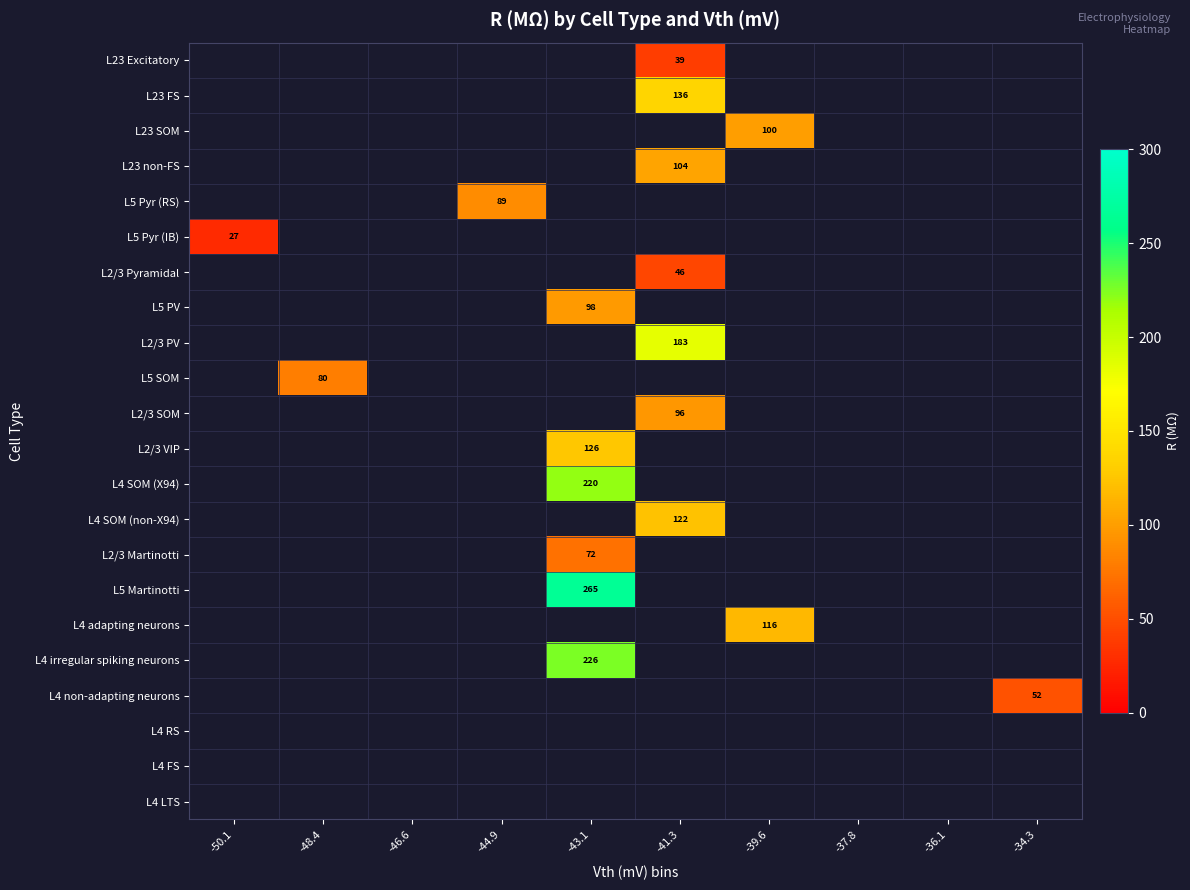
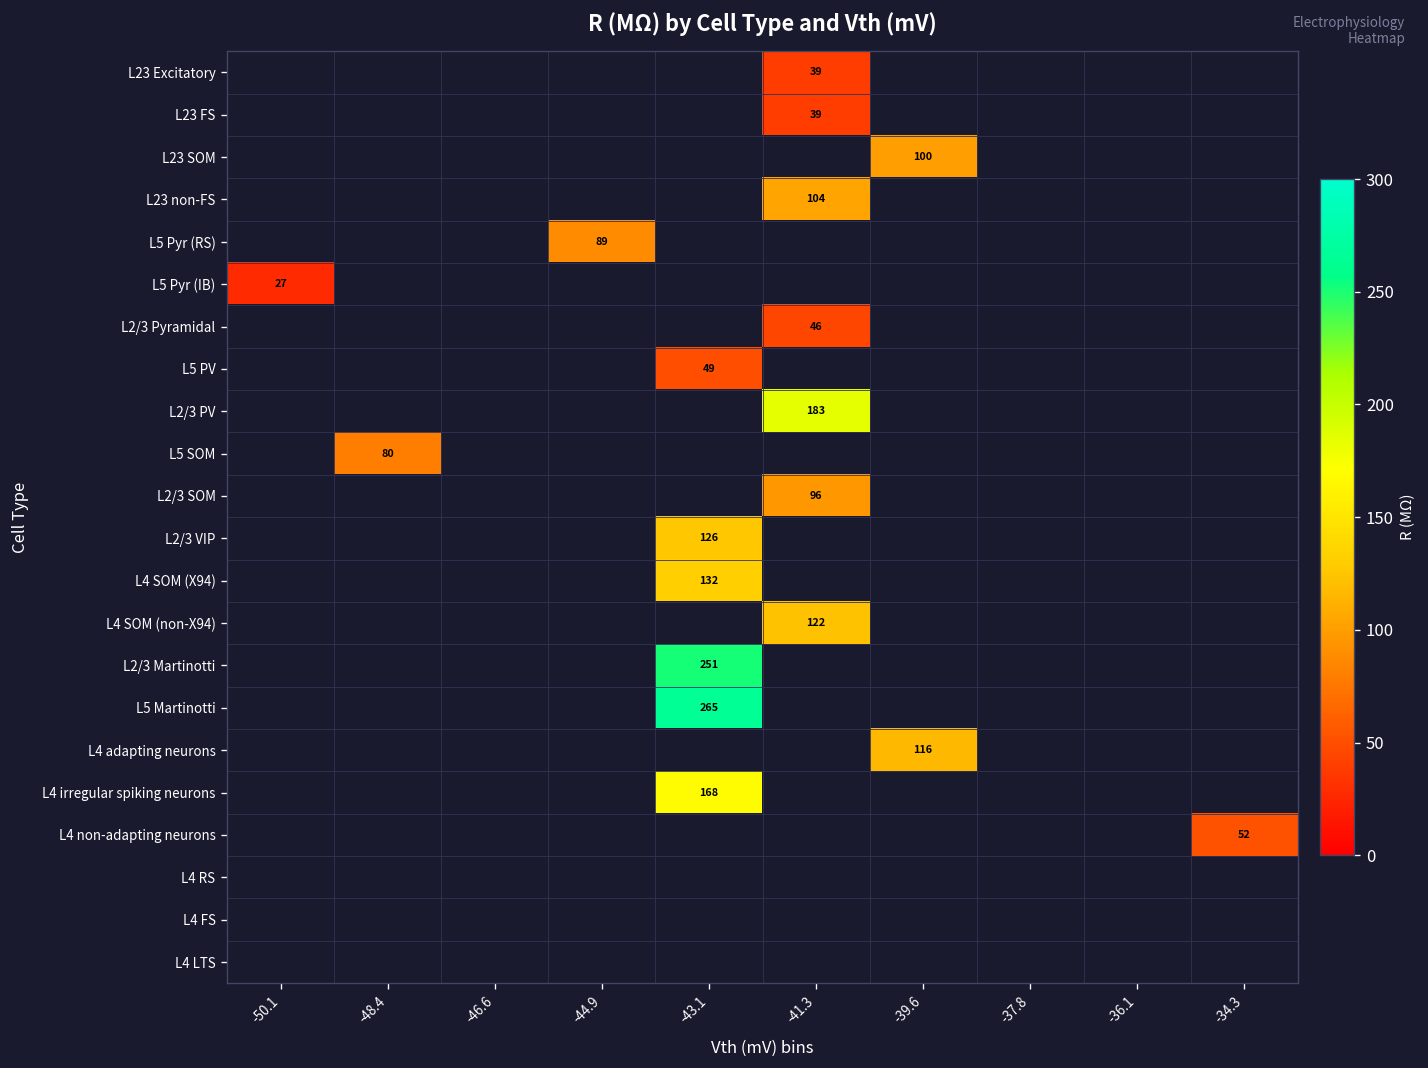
L23 FS, -41.3: 136 -> 39
L5 PV, -43.1: 98 -> 49
L4 SOM (X94), -43.1: 220 -> 132
L2/3 Martinotti, -43.1: 72 -> 251
L4 irregular spiking neurons, -43.1: 226 -> 168
